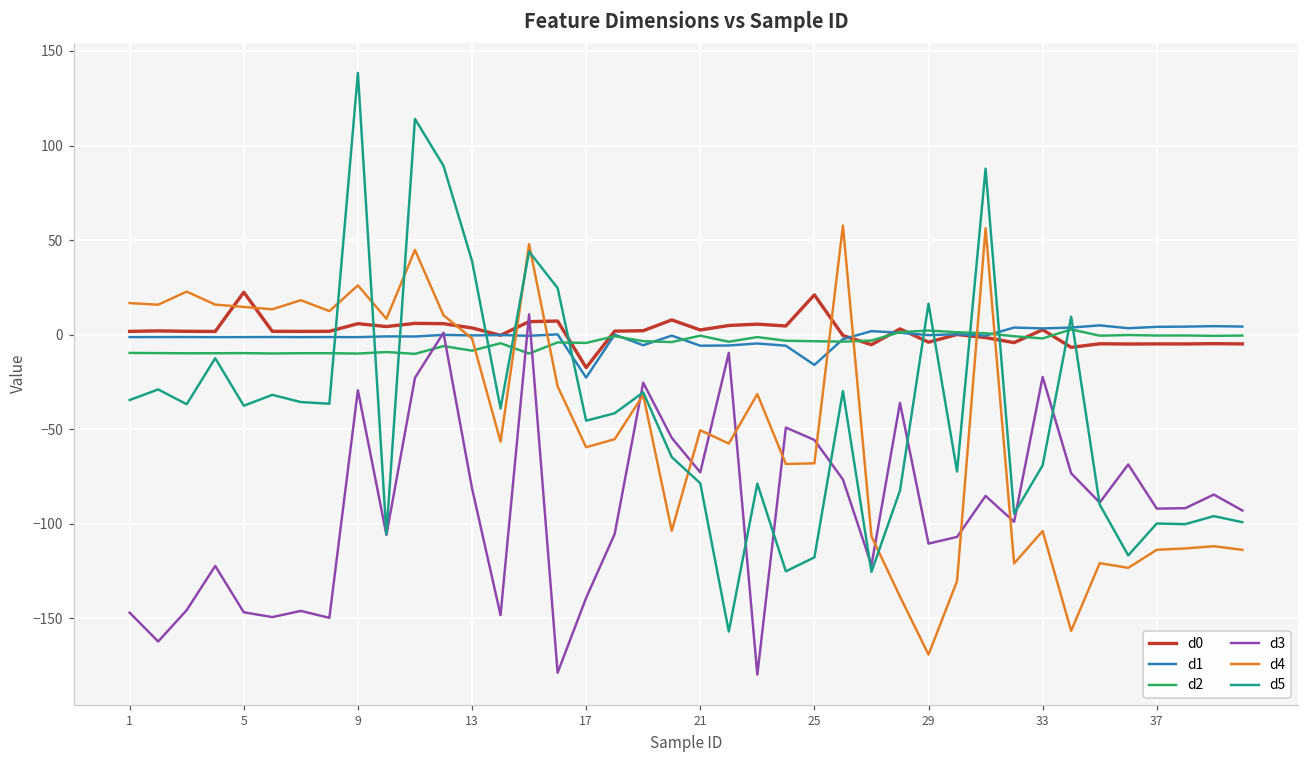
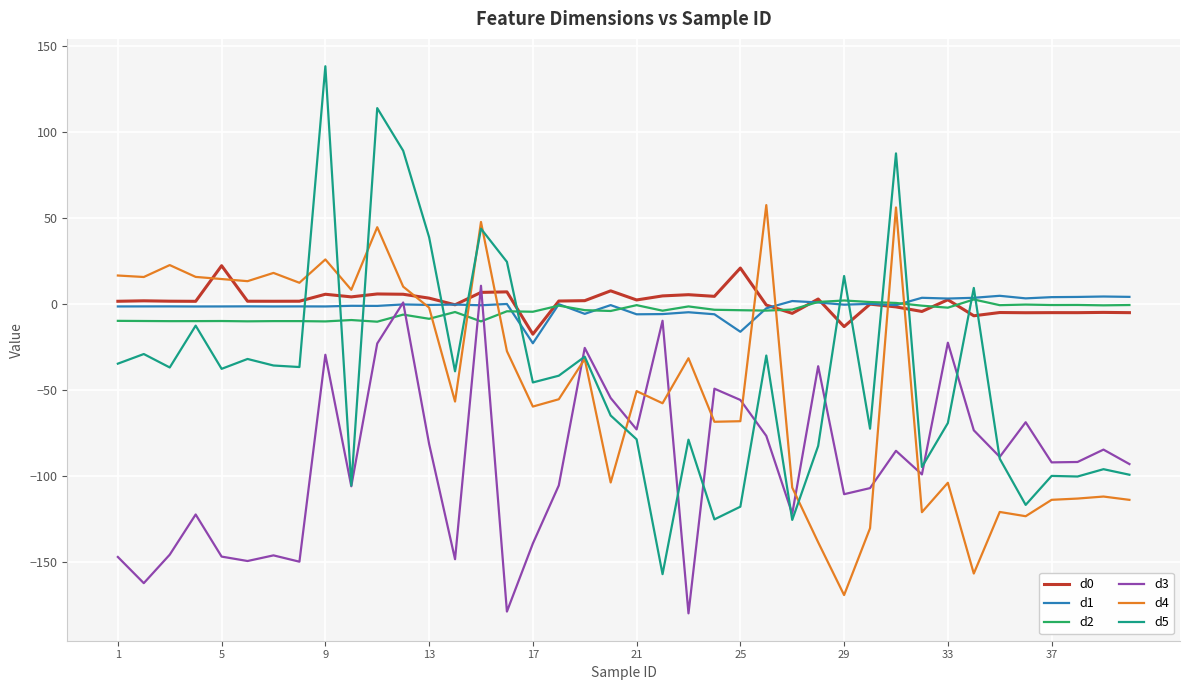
d0, 29: -4 -> -13
